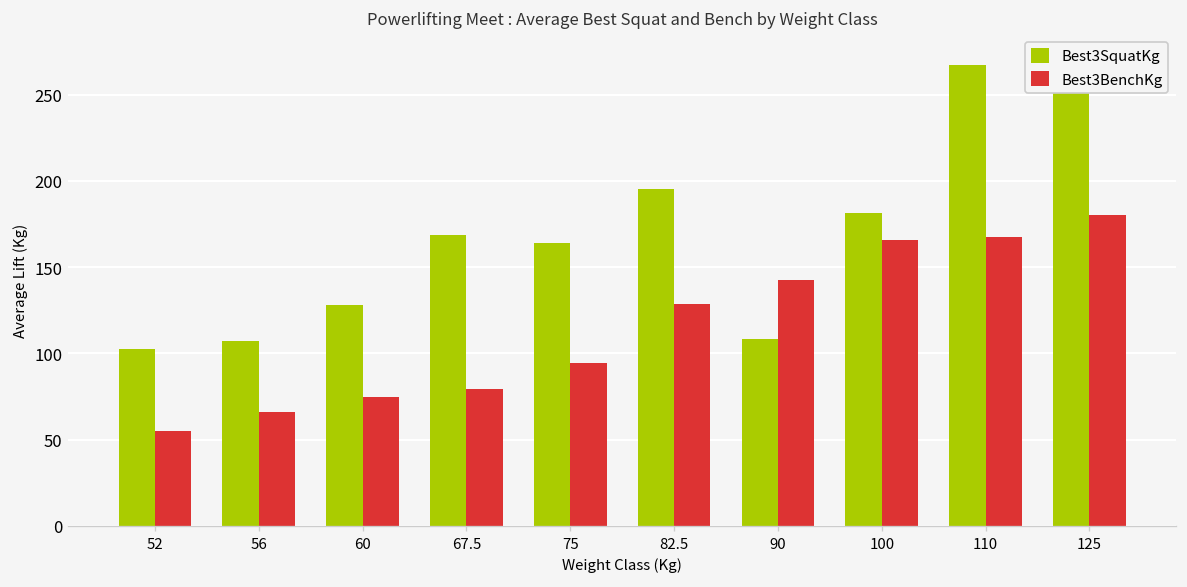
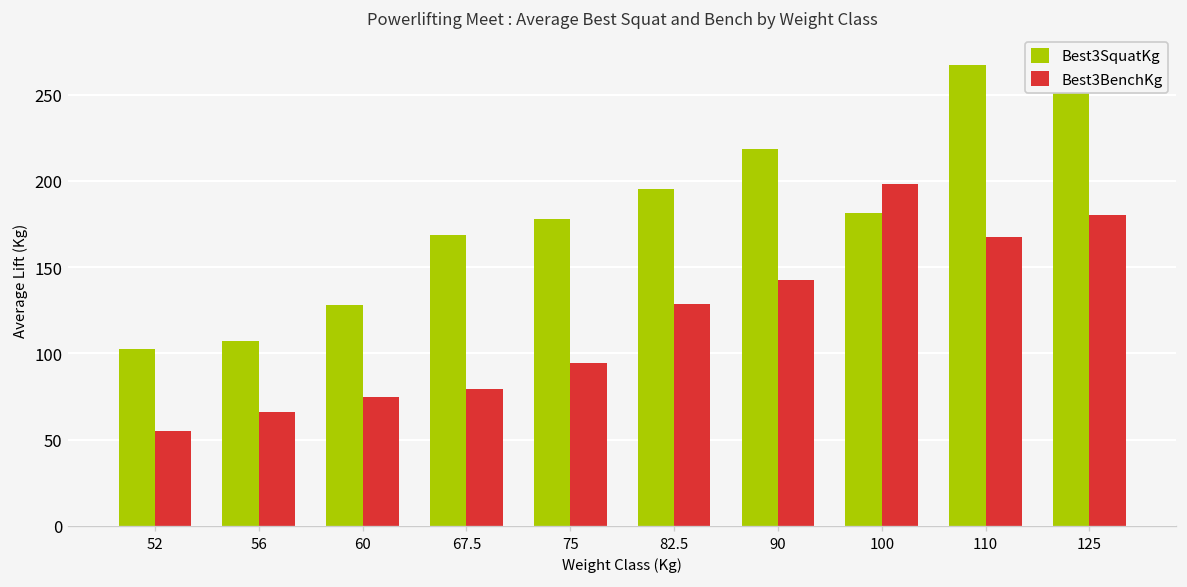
Best3SquatKg, 75: 164 -> 178
Best3SquatKg, 90: 108 -> 219
Best3BenchKg, 100: 166 -> 198
